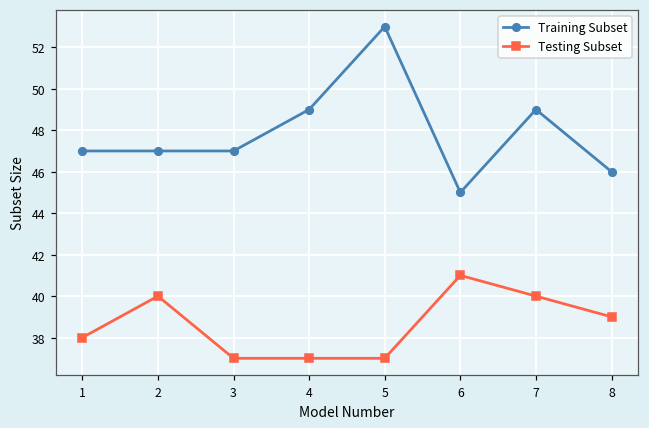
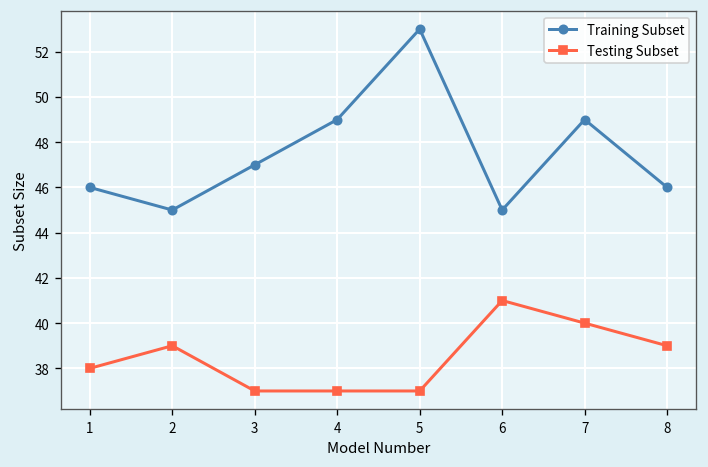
Training Subset, 1: 47 -> 46
Training Subset, 2: 47 -> 45
Testing Subset, 2: 40 -> 39
